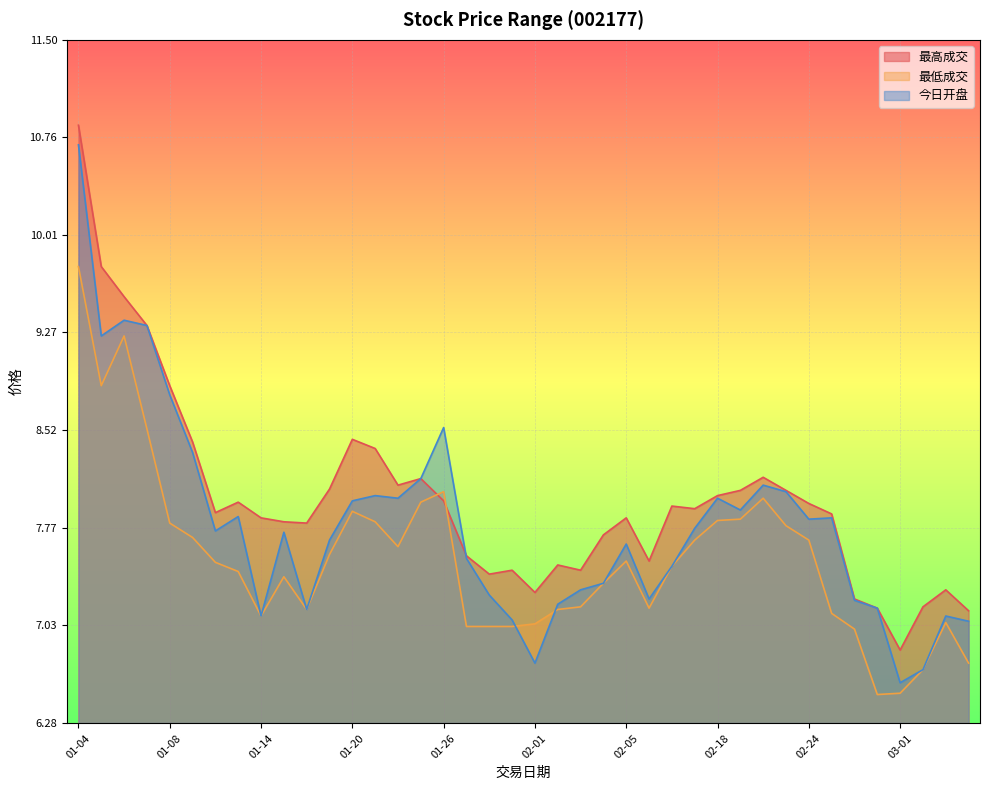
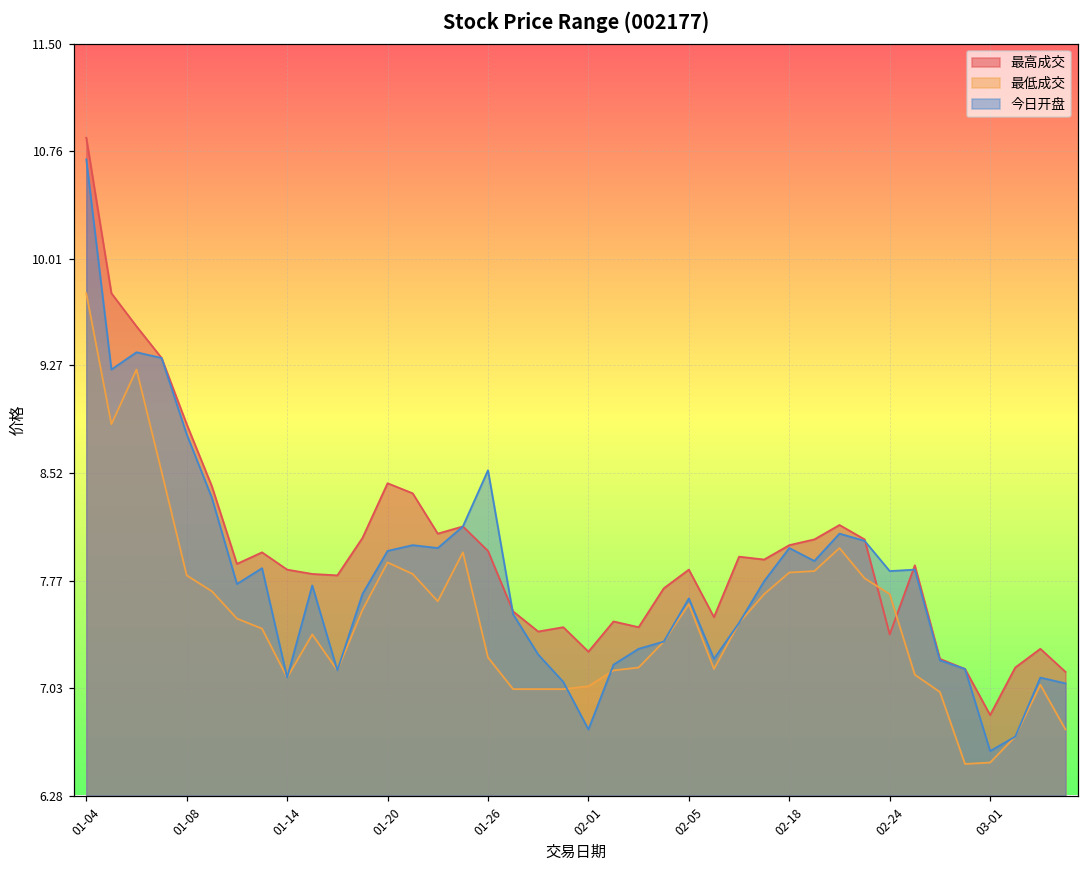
最低成交, 01-26: 8.05 -> 7.24
最低成交, 02-05: 7.52 -> 7.61
最高成交, 02-24: 7.96 -> 7.40
